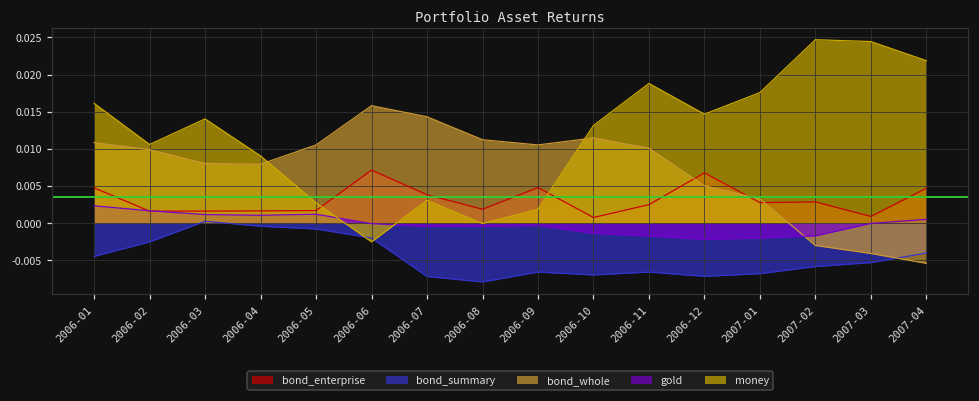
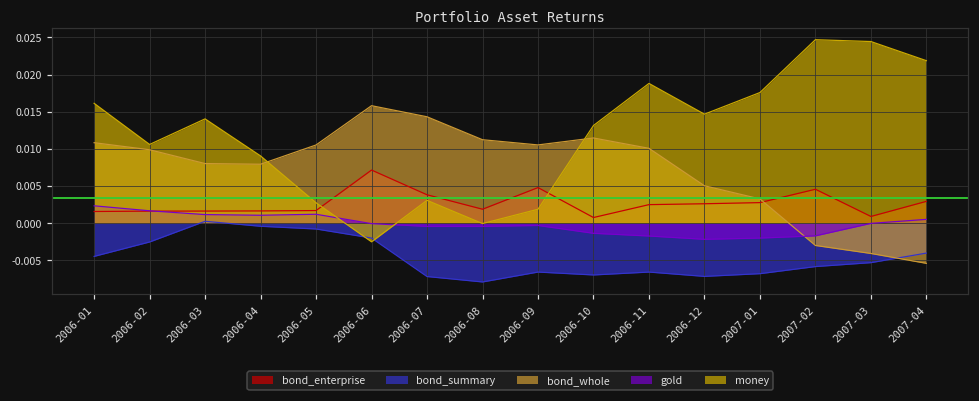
bond_enterprise, 2006-01: 0.005 -> 0.002
bond_enterprise, 2006-12: 0.007 -> 0.003
bond_enterprise, 2007-02: 0.003 -> 0.005
bond_enterprise, 2007-04: 0.005 -> 0.003
